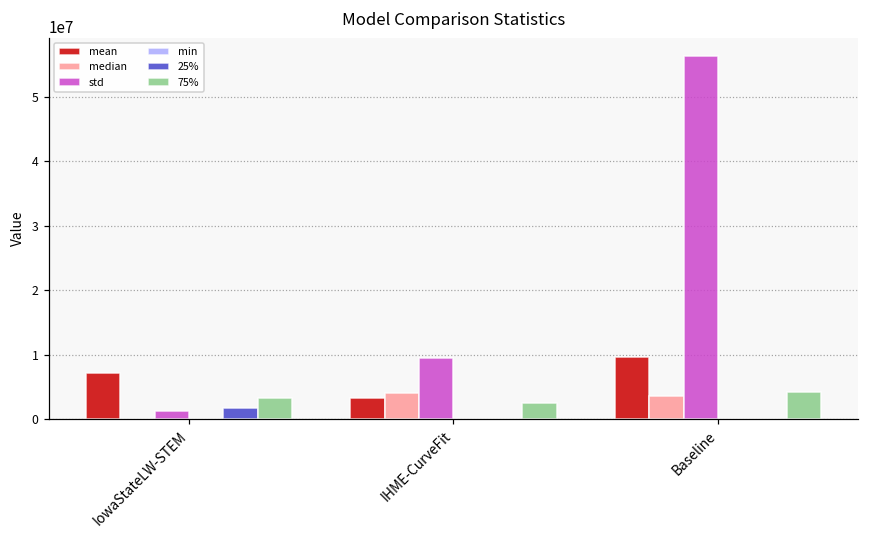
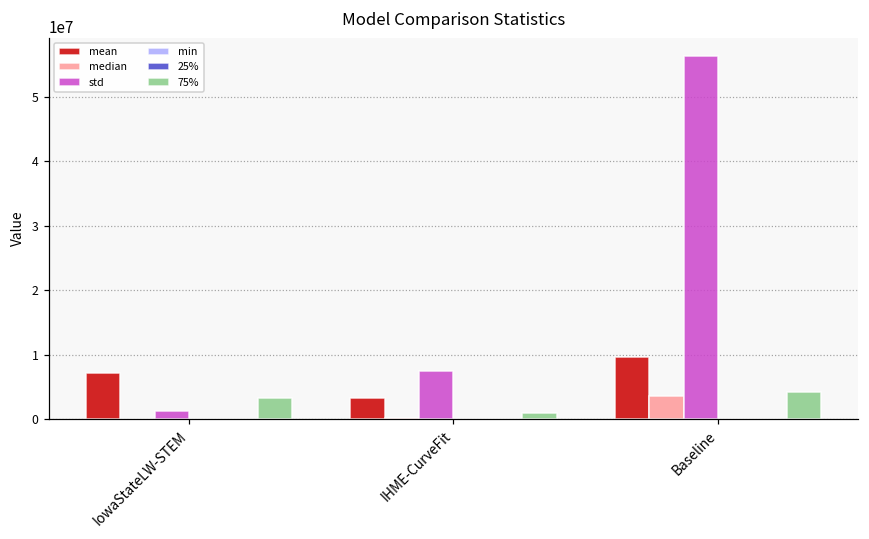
25%, IowaStateLW-STEM: 2000000 -> 0
median, IHME-CurveFit: 4000000 -> 0
std, IHME-CurveFit: 9000000 -> 7000000
75%, IHME-CurveFit: 3000000 -> 1000000
